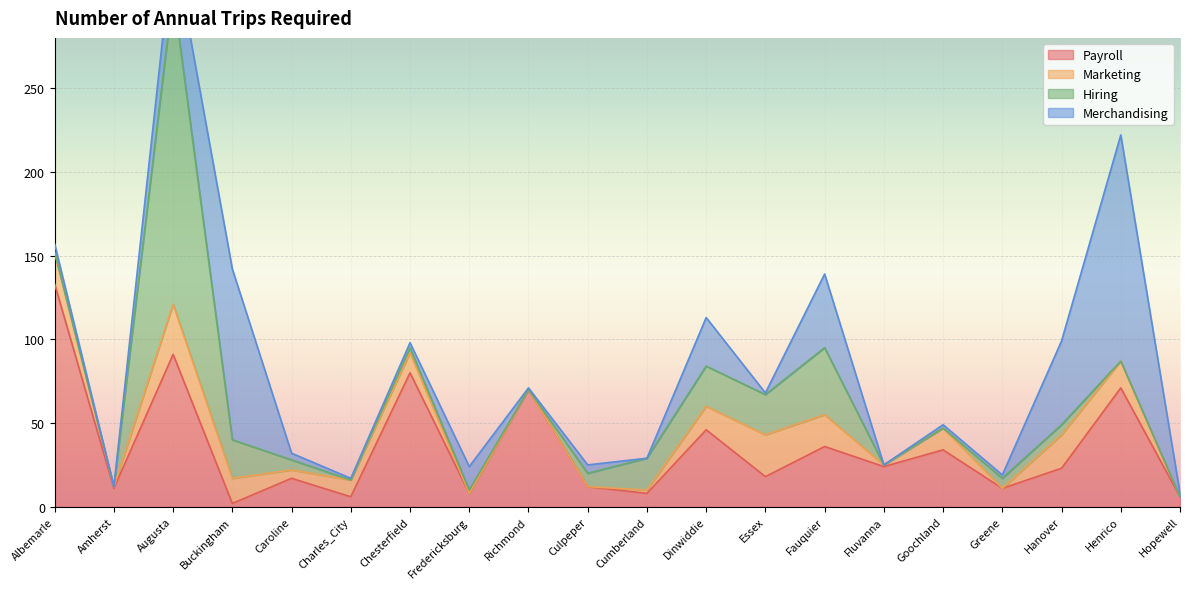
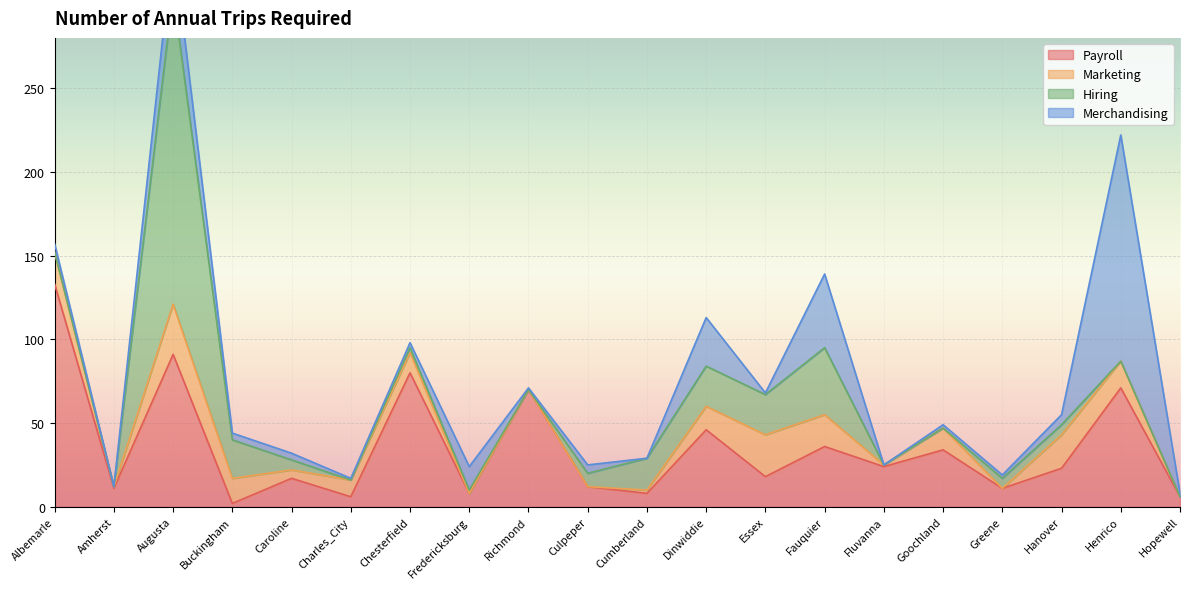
Merchandising, Buckingham: 102 -> 4
Merchandising, Hanover: 50 -> 6
